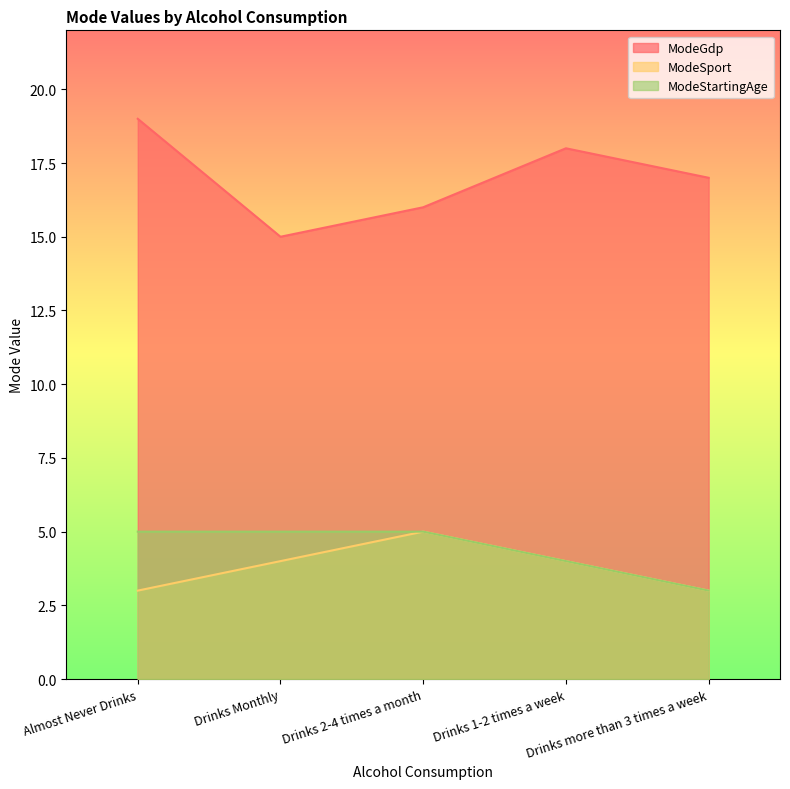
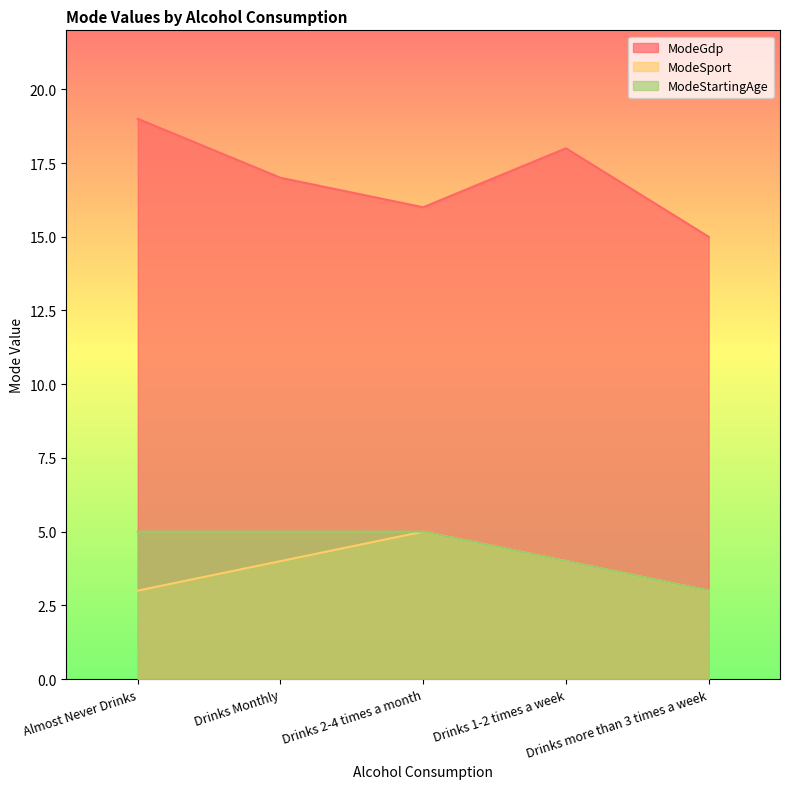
ModeGdp, Drinks Monthly: 15 -> 17
ModeGdp, Drinks more than 3 times a week: 17 -> 15
